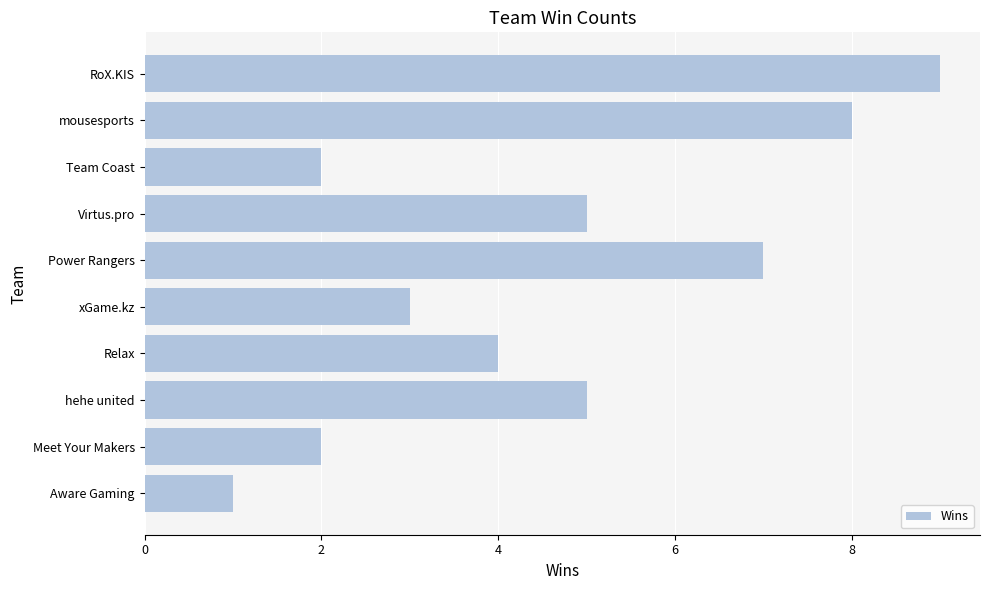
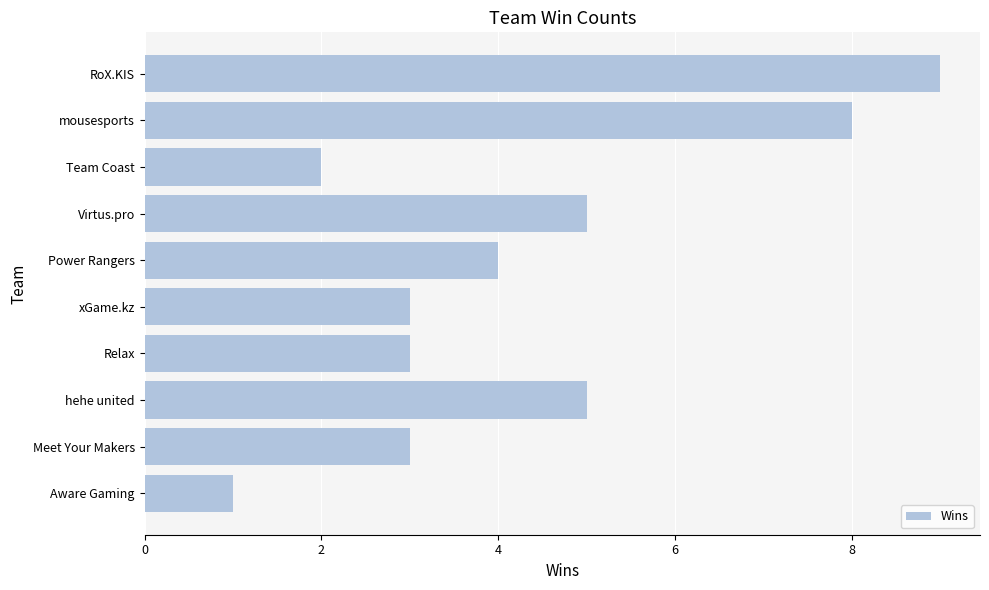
Power Rangers: 7 -> 4
Relax: 4 -> 3
Meet Your Makers: 2 -> 3
